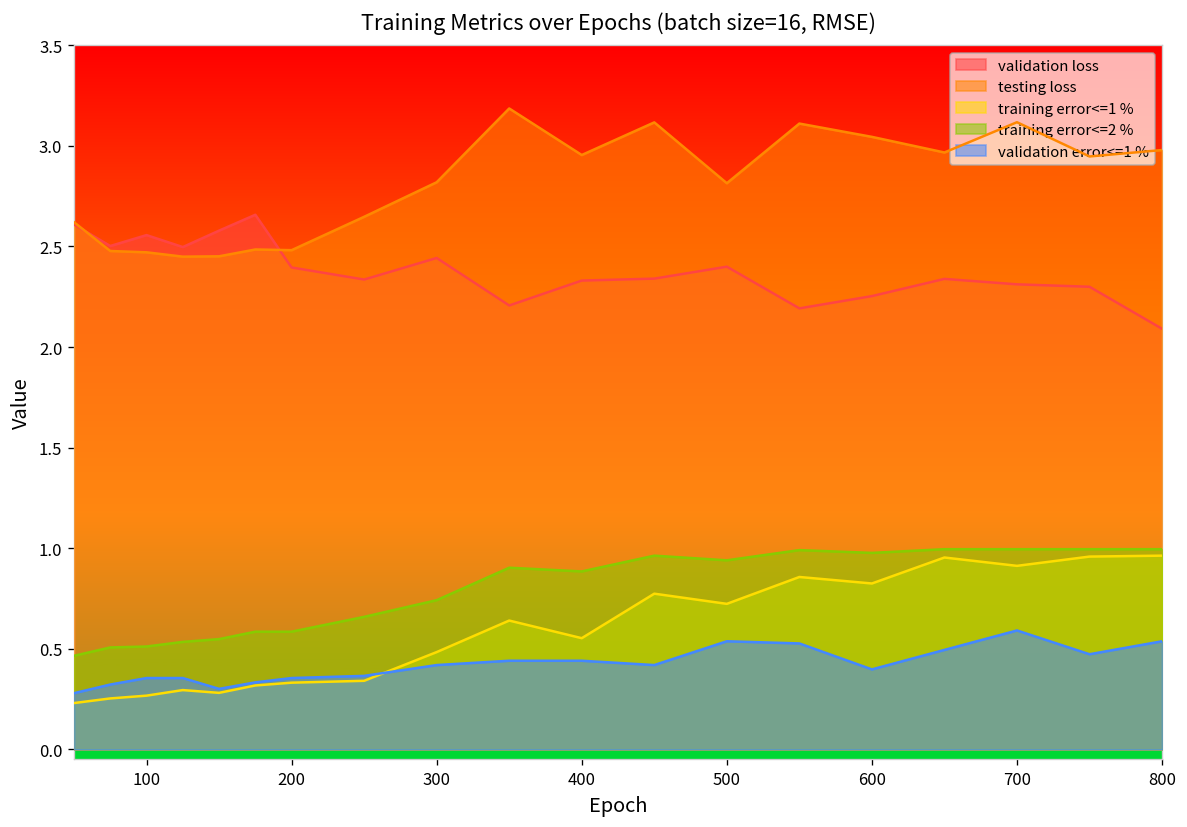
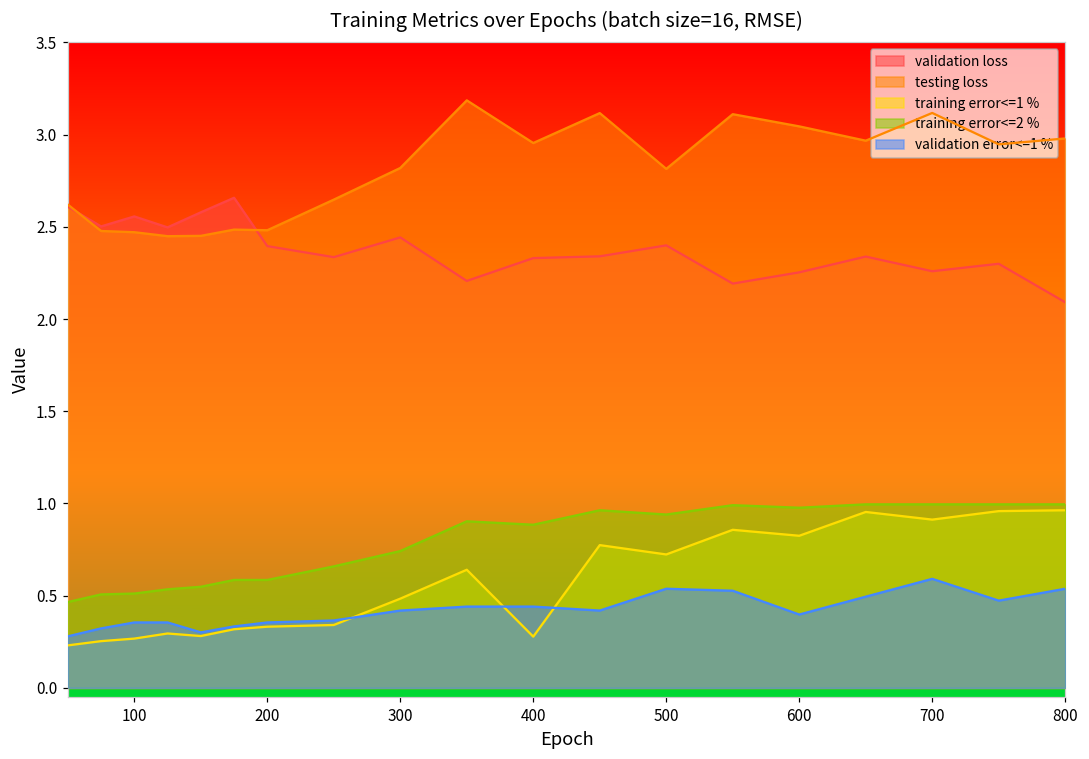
training error<=1 %, 400: 0.55 -> 0.28
validation loss, 700: 2.31 -> 2.26
